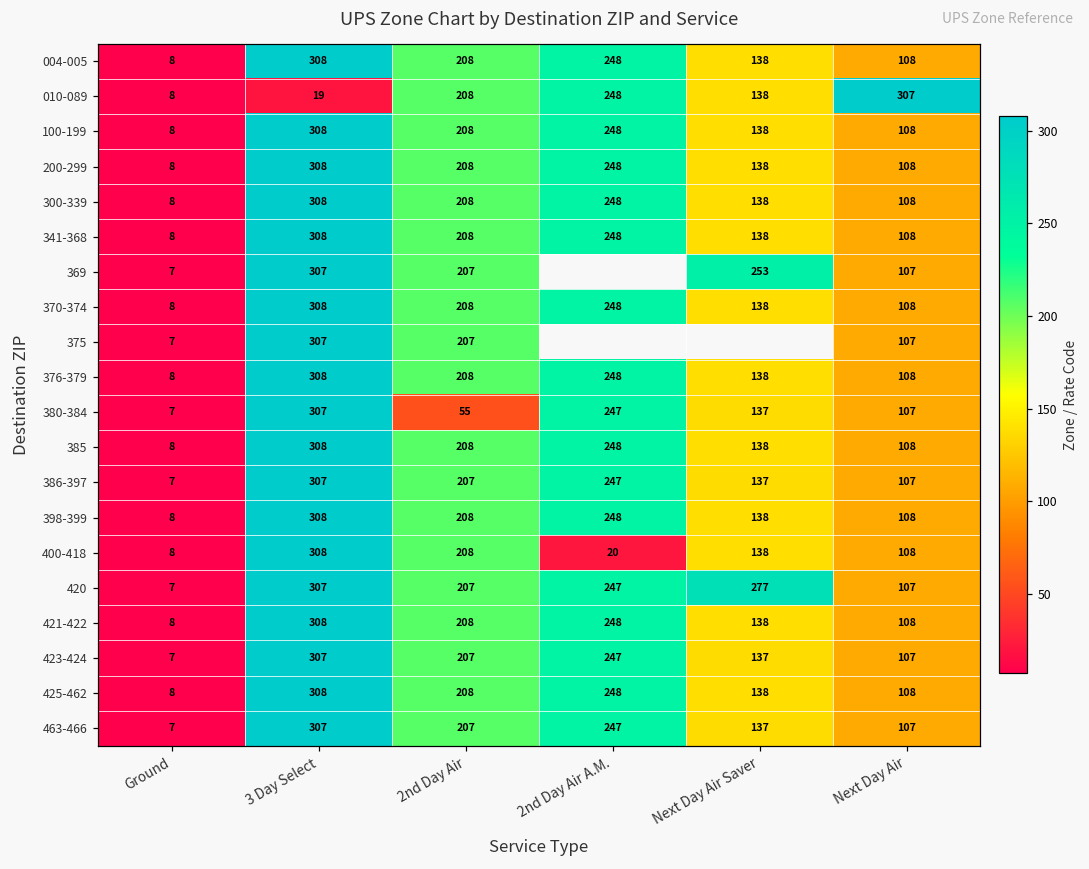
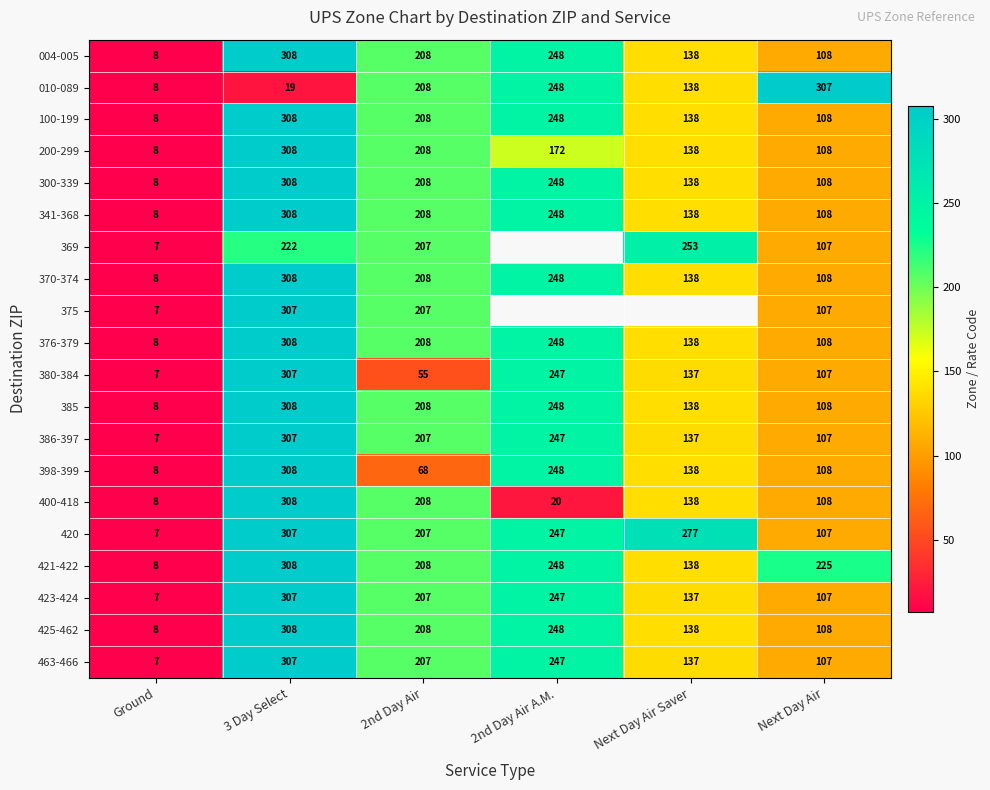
200-299, 2nd Day Air A.M.: 248 -> 172
369, 3 Day Select: 307 -> 222
398-399, 2nd Day Air: 208 -> 68
421-422, Next Day Air: 108 -> 225
